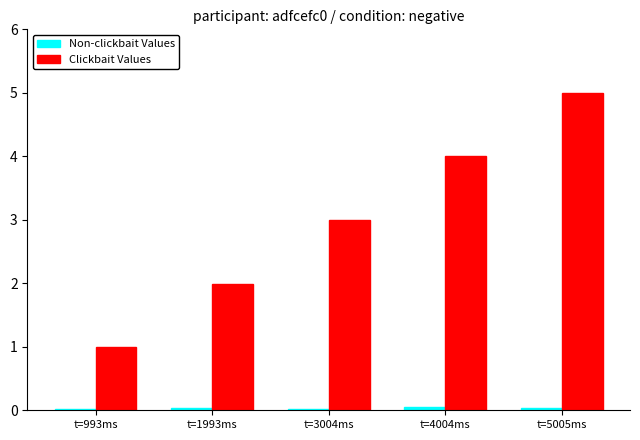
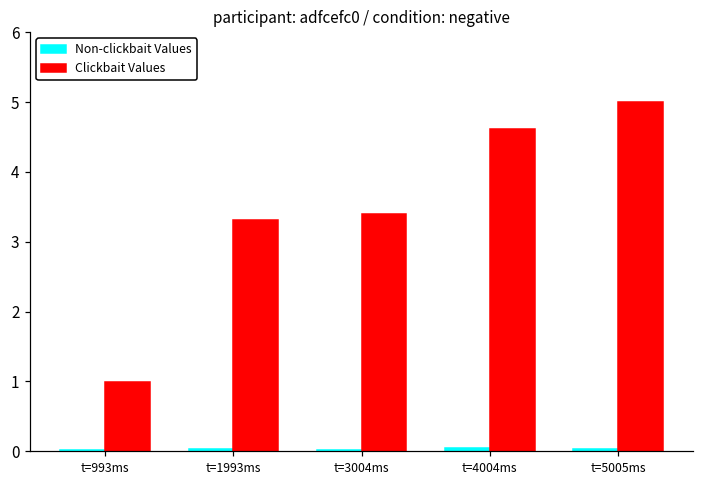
Clickbait Values, t=1993ms: 2.0 -> 3.3
Clickbait Values, t=3004ms: 3.0 -> 3.4
Clickbait Values, t=4004ms: 4.0 -> 4.6
